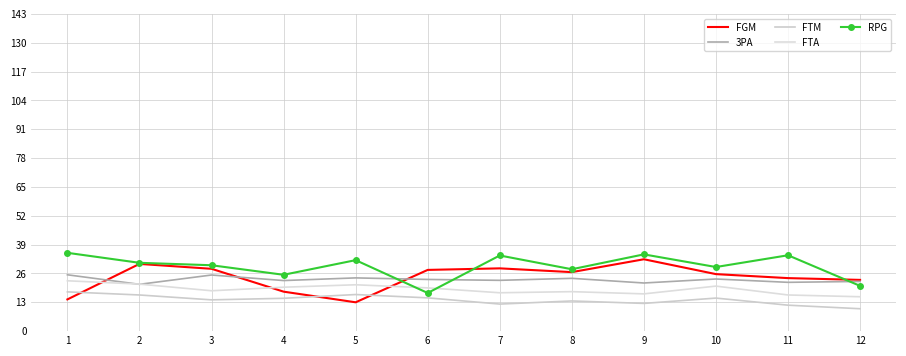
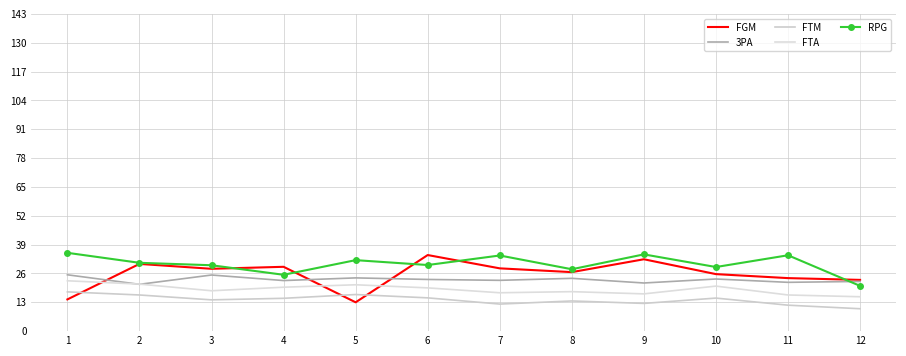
FGM, 4: 18 -> 29
FGM, 6: 28 -> 34
RPG, 6: 17 -> 30
